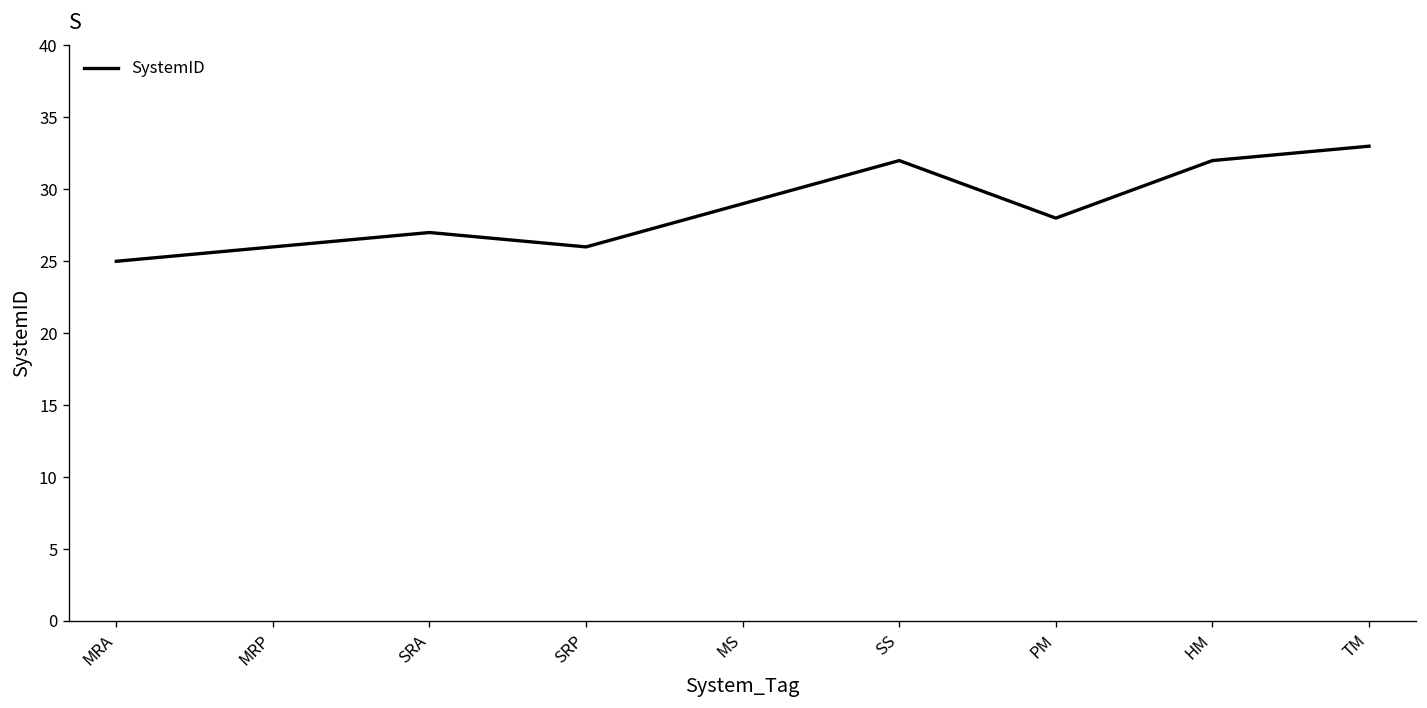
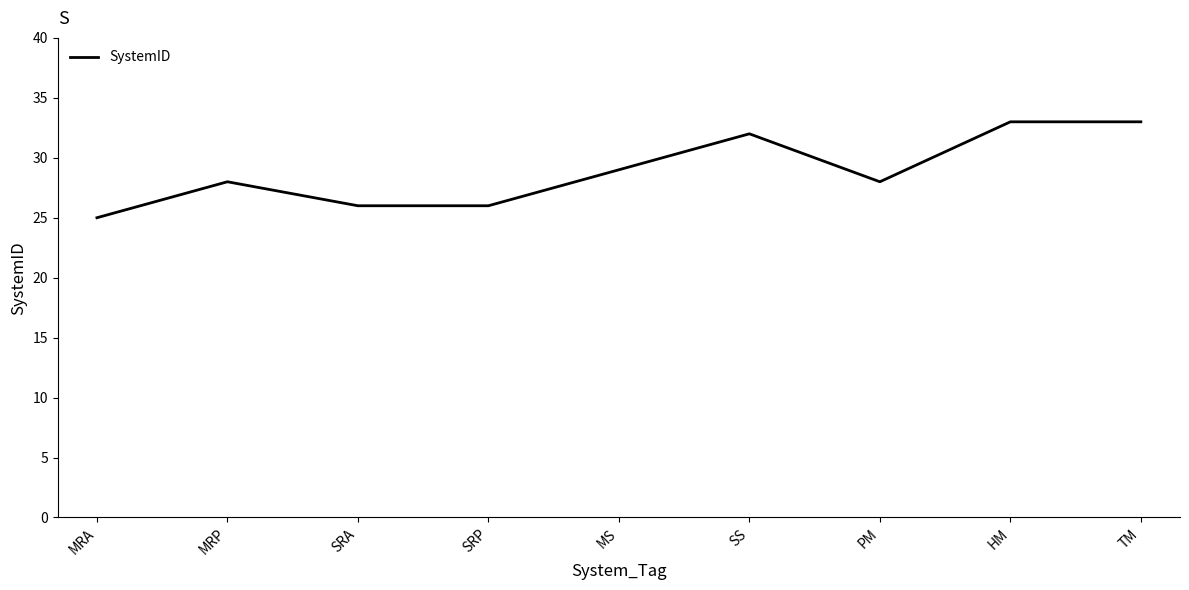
MRP: 26 -> 28
SRA: 27 -> 26
HM: 32 -> 33
